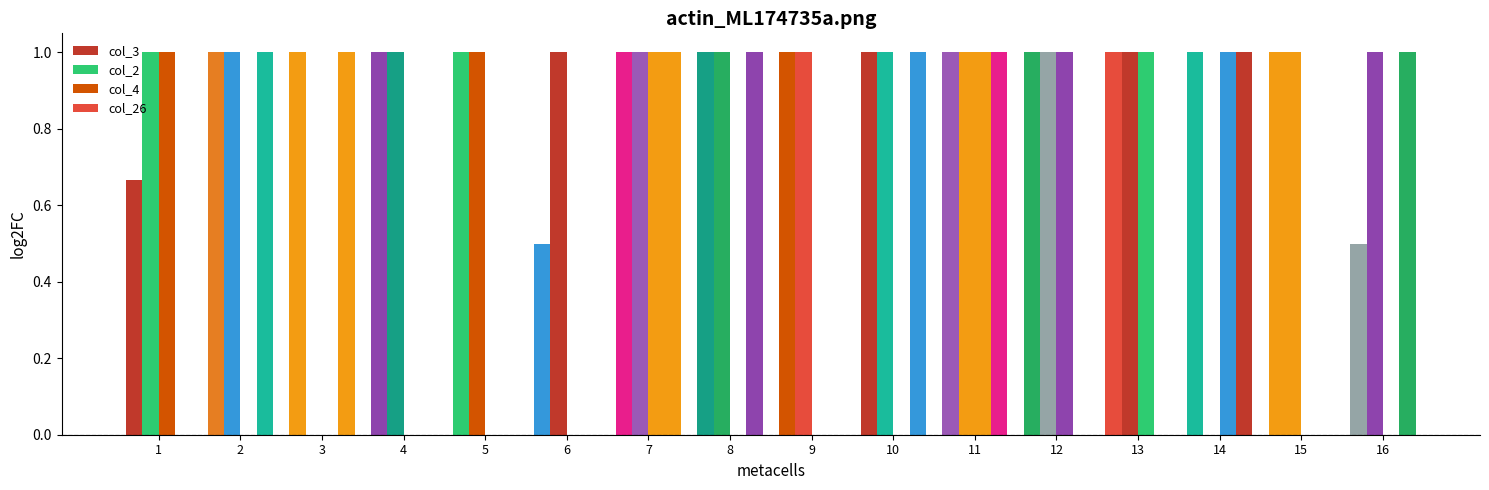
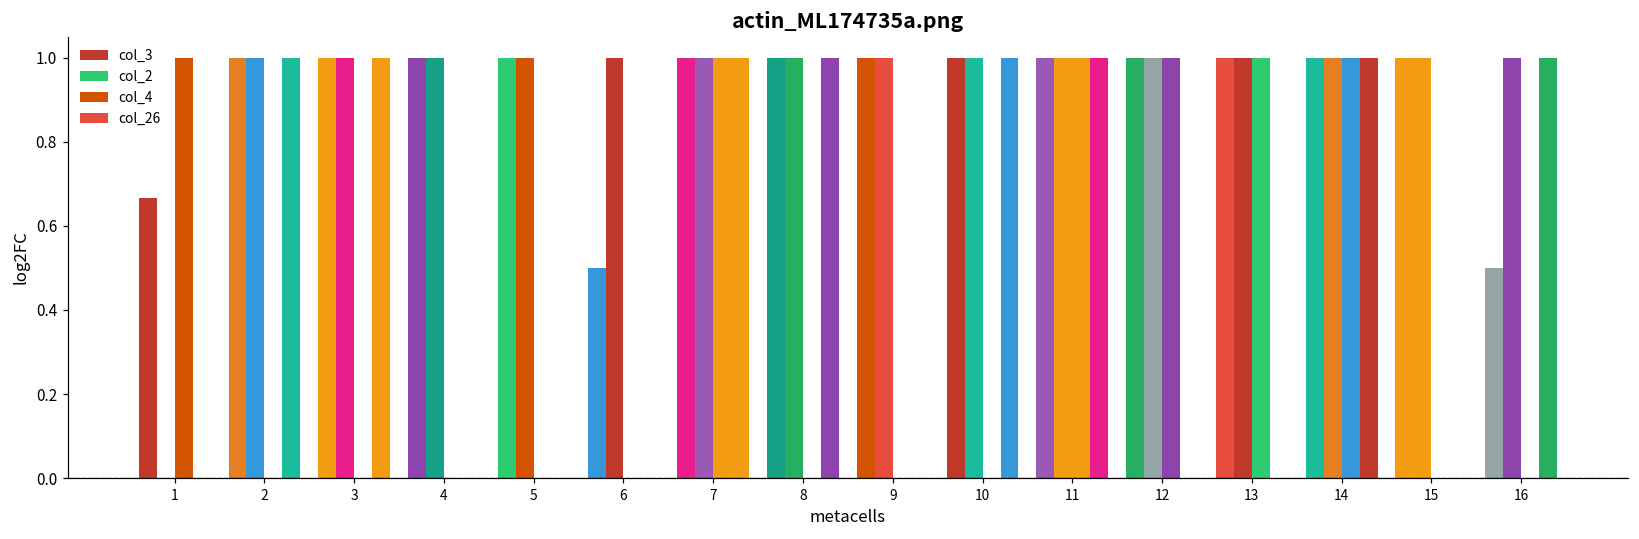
col_2, 1: 1 -> 0
col_2, 3: 0 -> 1
col_2, 14: 0 -> 1
